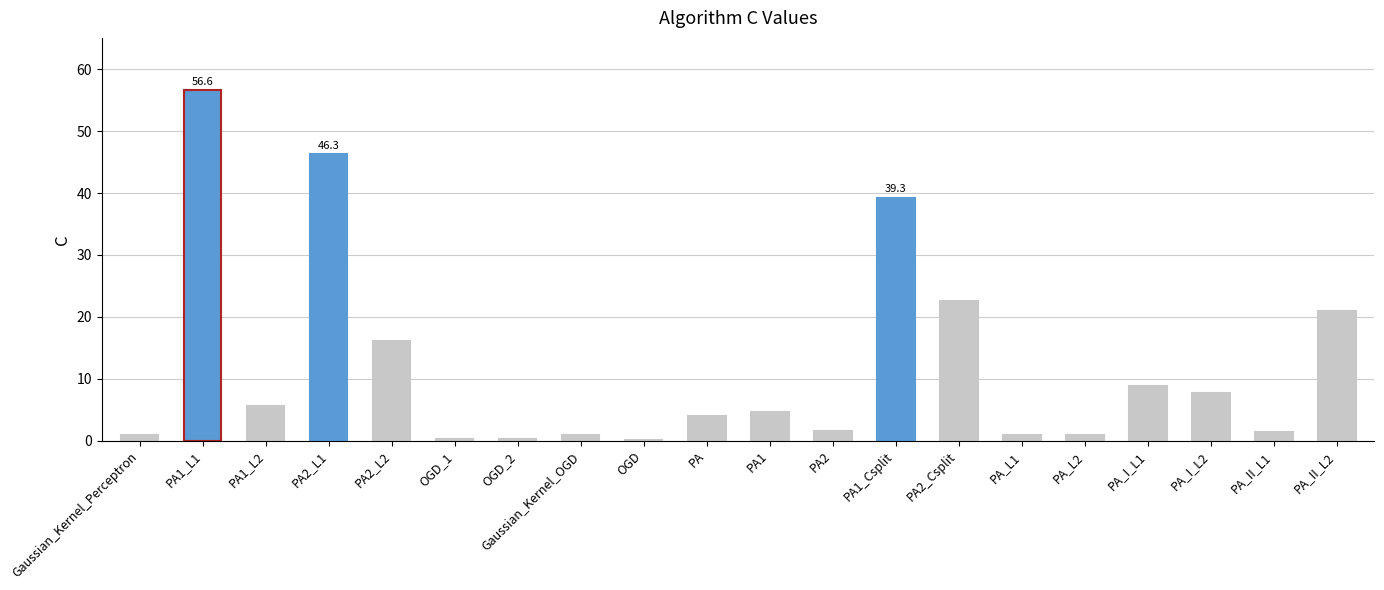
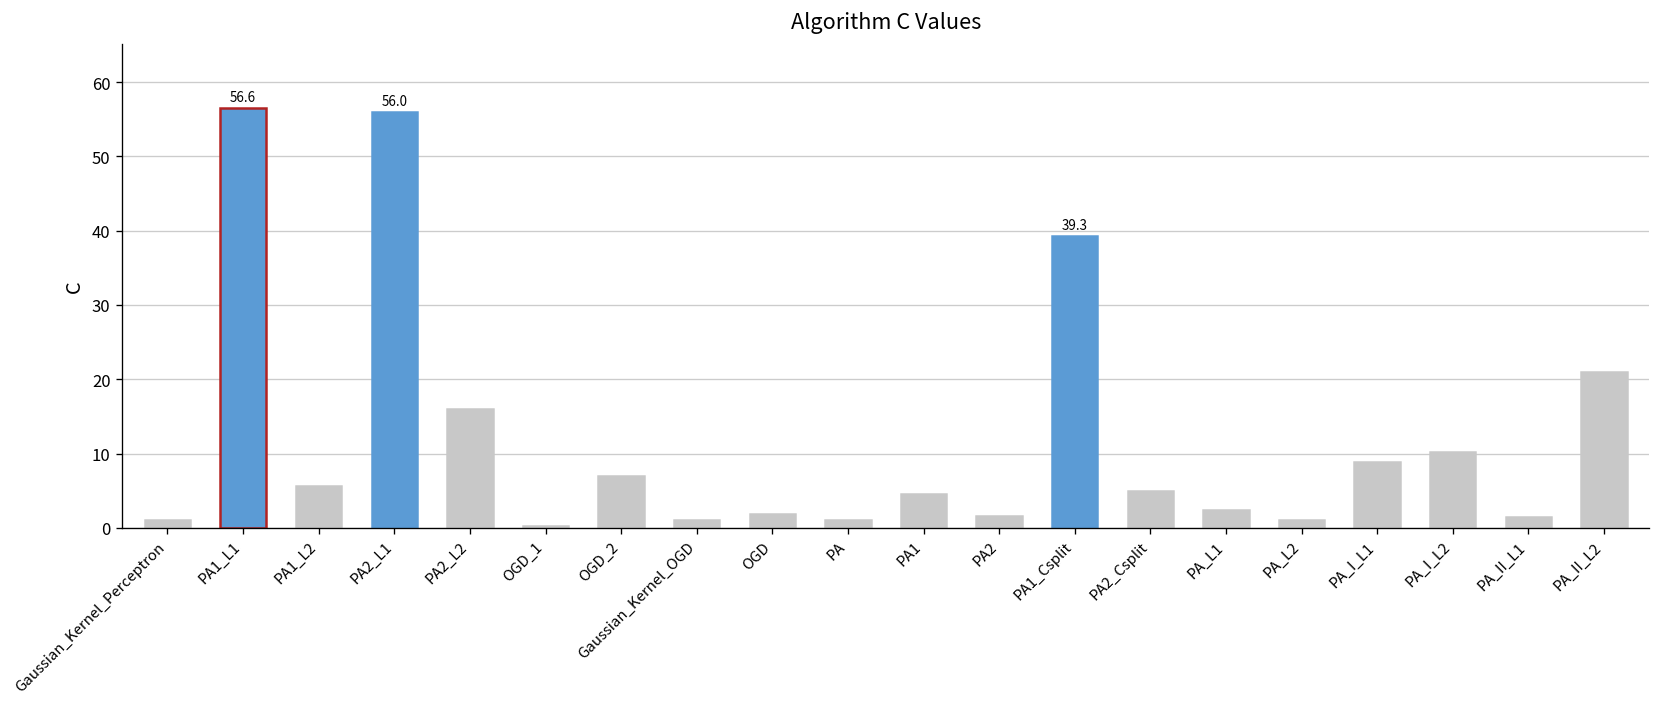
PA2_L1: 46.3 -> 56.0
OGD_2: 0 -> 7
OGD: 0 -> 2
PA: 4 -> 1
PA2_Csplit: 23 -> 5
PA_L1: 1 -> 2
PA_I_L2: 8 -> 10
